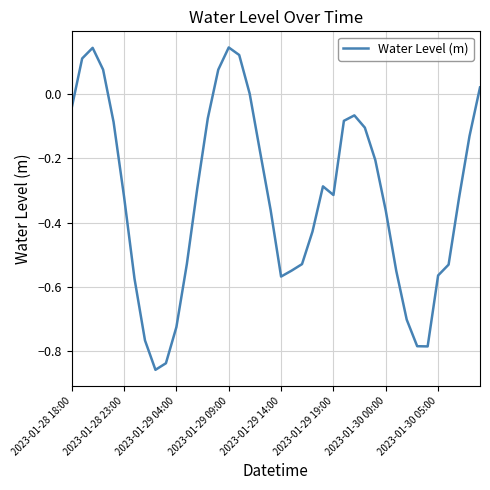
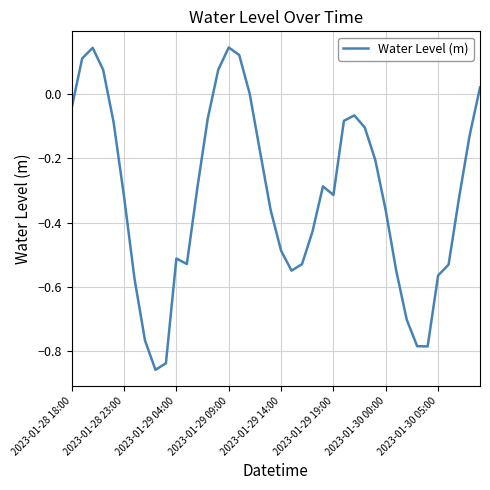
2023-01-29 04:00: -0.72 -> -0.51
2023-01-29 14:00: -0.57 -> -0.49
